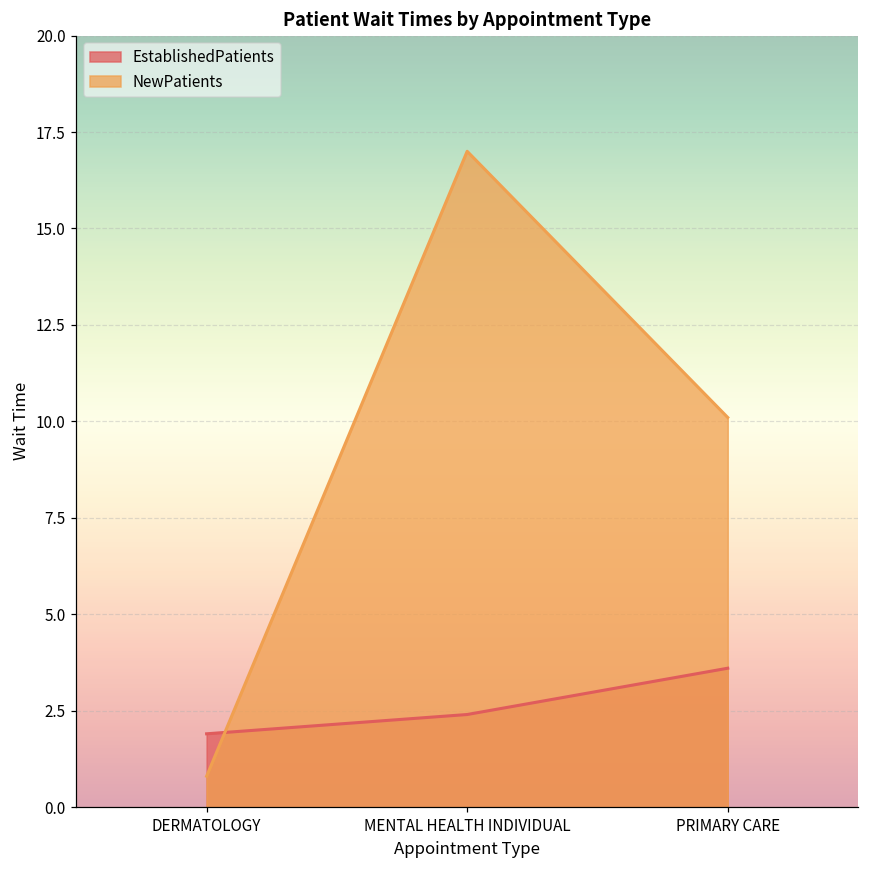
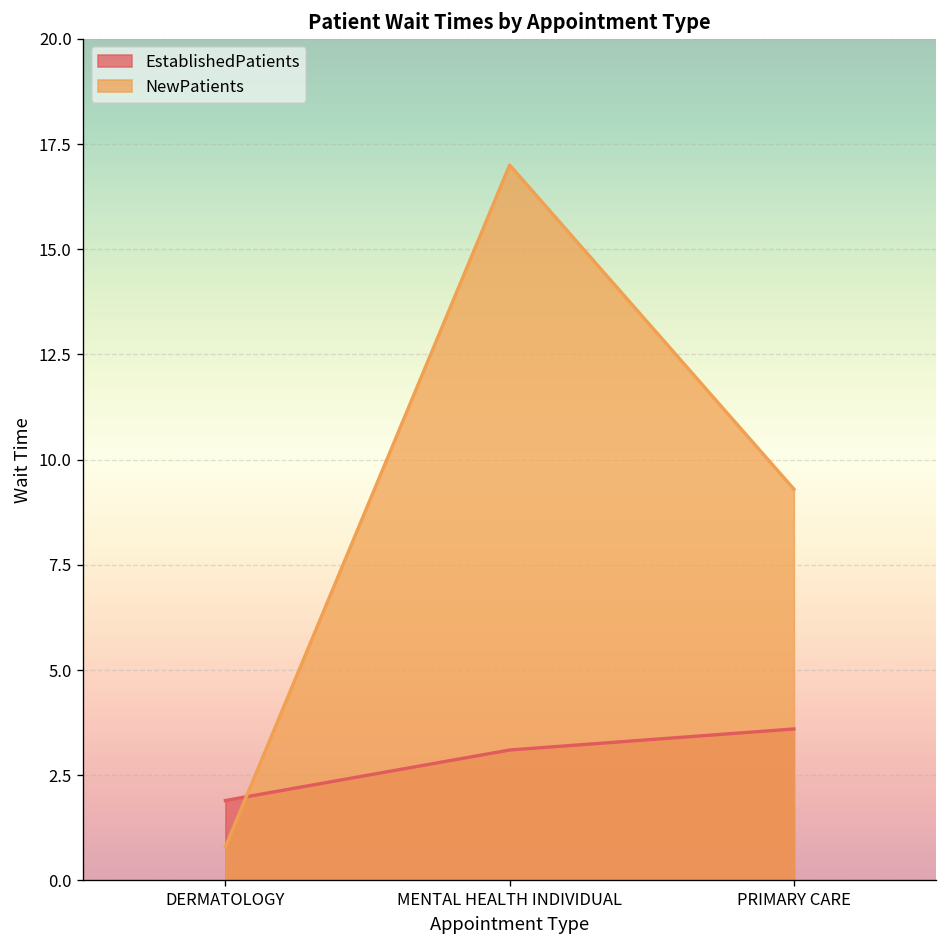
EstablishedPatients, MENTAL HEALTH INDIVIDUAL: 2.4 -> 3.1
NewPatients, PRIMARY CARE: 10.1 -> 9.3
